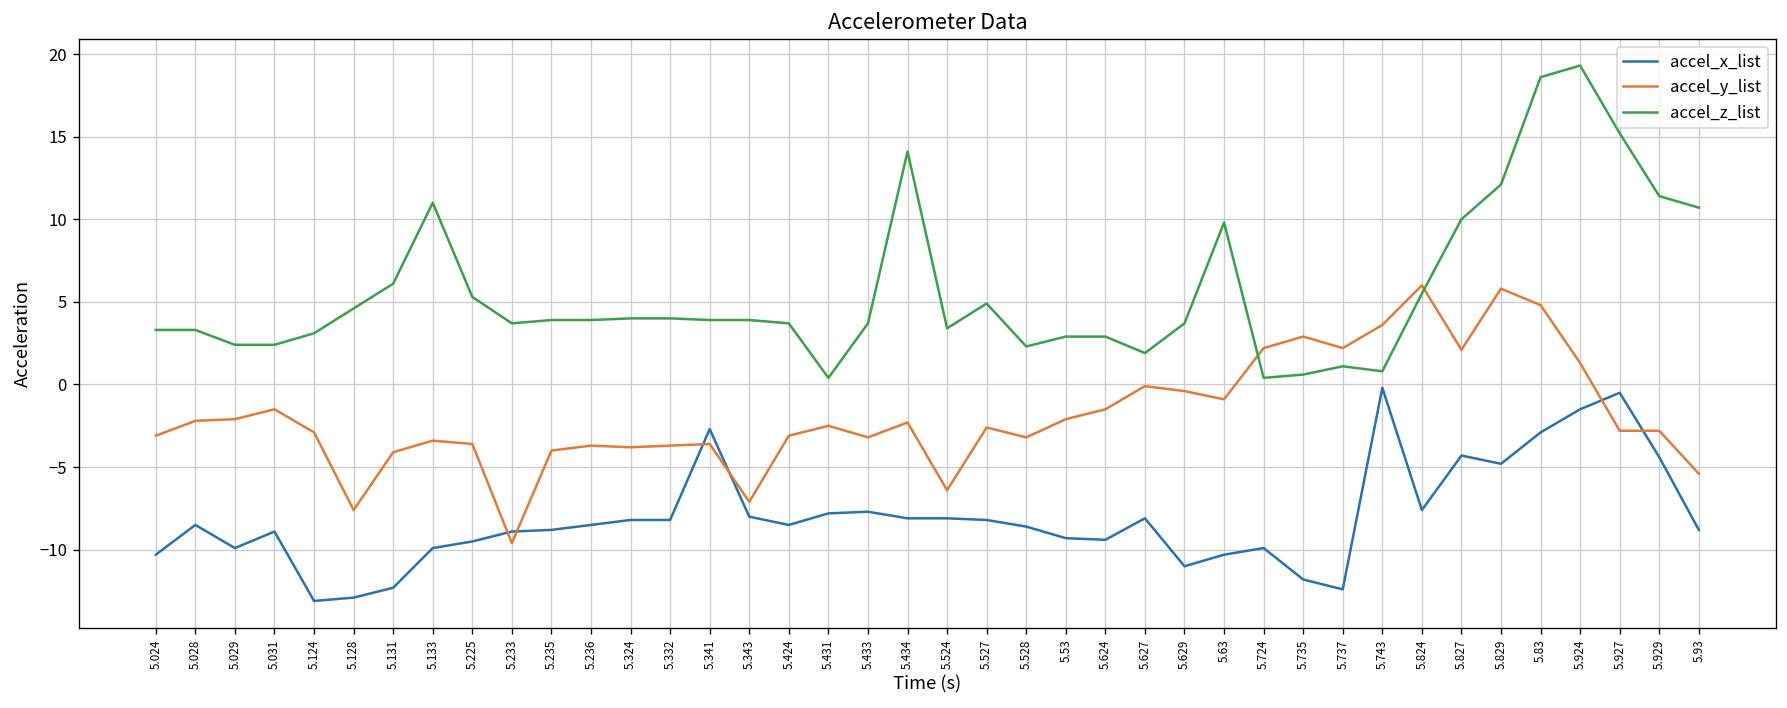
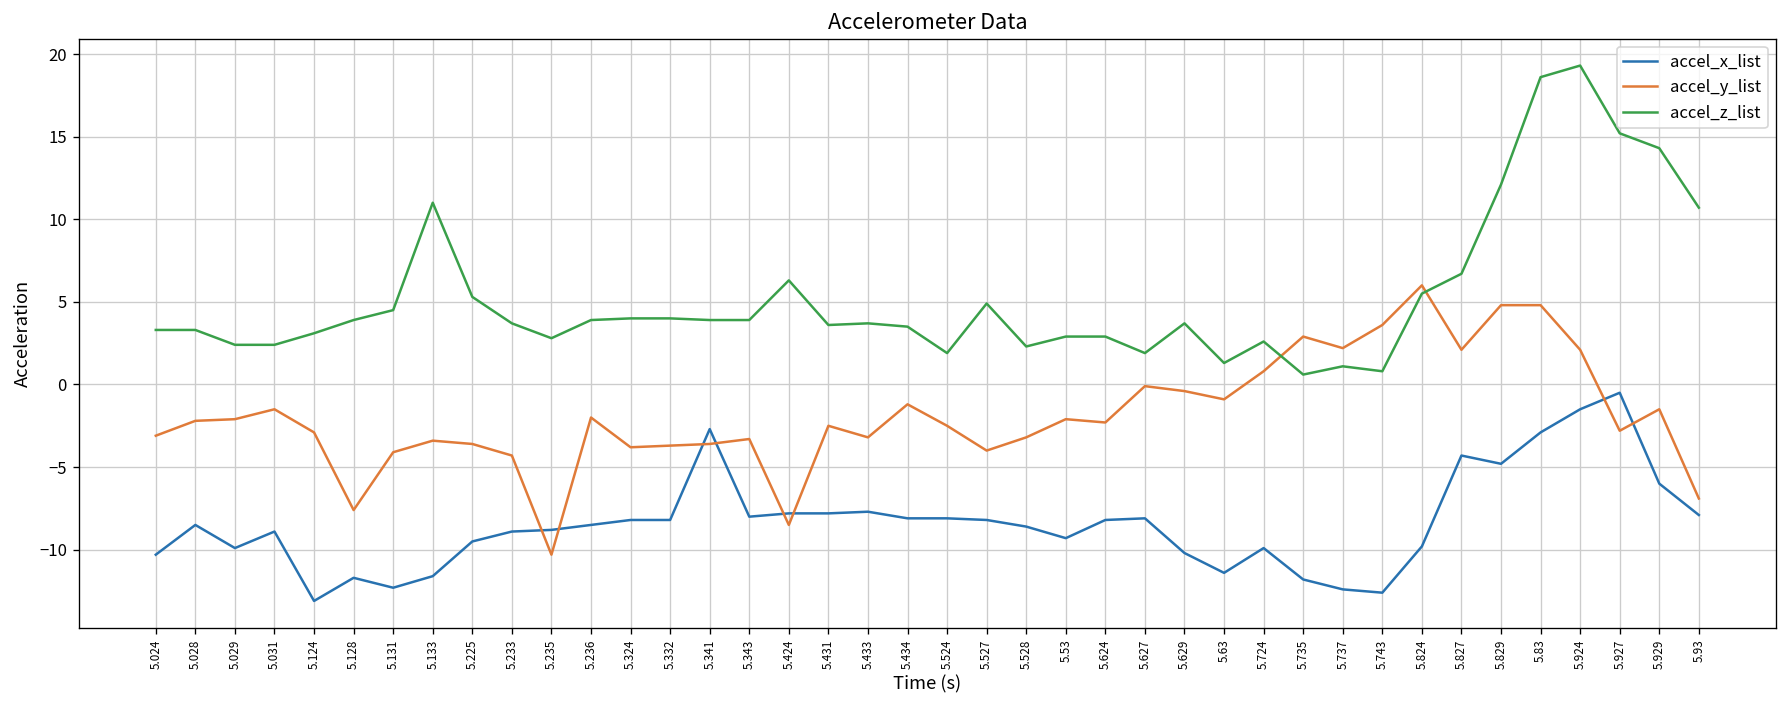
accel_x_list, 5.128: -12.9 -> -11.7
accel_z_list, 5.128: 4.6 -> 3.9
accel_z_list, 5.131: 6.1 -> 4.5
accel_x_list, 5.133: -9.9 -> -11.6
accel_y_list, 5.233: -9.6 -> -4.3
accel_y_list, 5.235: -4.0 -> -10.3
accel_z_list, 5.235: 3.9 -> 2.8
accel_y_list, 5.236: -3.7 -> -2.0
accel_y_list, 5.343: -7.1 -> -3.3
accel_x_list, 5.424: -8.5 -> -7.8
accel_y_list, 5.424: -3.1 -> -8.5
accel_z_list, 5.424: 3.7 -> 6.3
accel_z_list, 5.431: 0.4 -> 3.6
accel_y_list, 5.434: -2.3 -> -1.2
accel_z_list, 5.434: 14.1 -> 3.5
accel_y_list, 5.524: -6.4 -> -2.5
accel_z_list, 5.524: 3.4 -> 1.9
accel_y_list, 5.527: -2.6 -> -4.0
accel_x_list, 5.624: -9.4 -> -8.2
accel_y_list, 5.624: -1.5 -> -2.3
accel_x_list, 5.629: -11.0 -> -10.2
accel_x_list, 5.63: -10.3 -> -11.4
accel_z_list, 5.63: 9.8 -> 1.3
accel_y_list, 5.724: 2.2 -> 0.8
accel_z_list, 5.724: 0.4 -> 2.6
accel_x_list, 5.743: -0.2 -> -12.6
accel_x_list, 5.824: -7.6 -> -9.8
accel_z_list, 5.827: 10.0 -> 6.7
accel_y_list, 5.829: 5.8 -> 4.8
accel_y_list, 5.924: 1.3 -> 2.1
accel_x_list, 5.929: -4.4 -> -6.0
accel_y_list, 5.929: -2.8 -> -1.5
accel_z_list, 5.929: 11.4 -> 14.3
accel_x_list, 5.93: -8.8 -> -7.9
accel_y_list, 5.93: -5.4 -> -6.9
